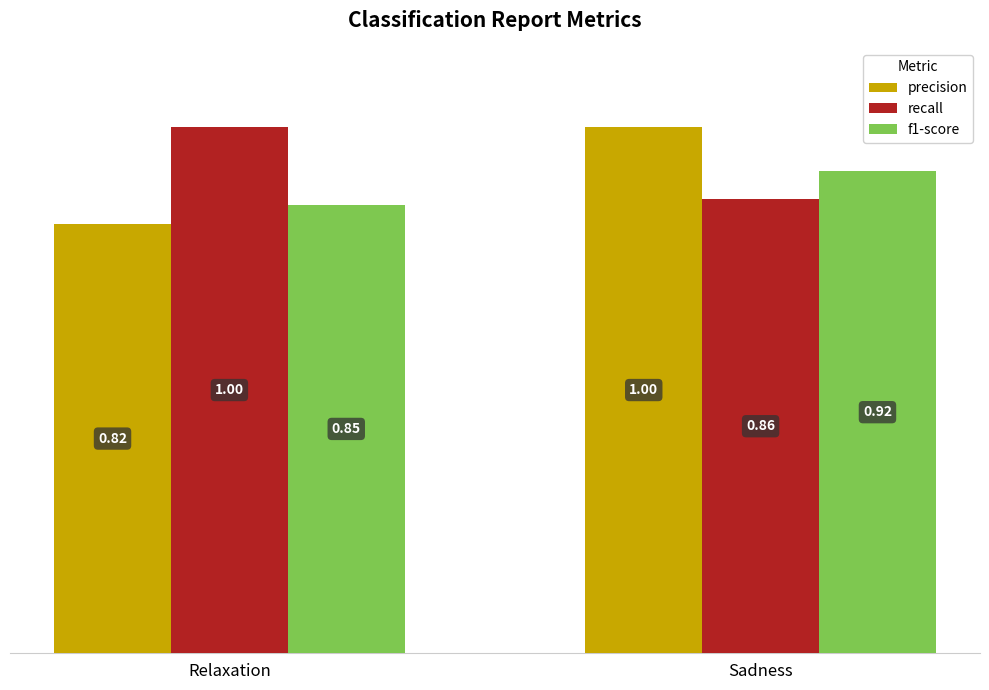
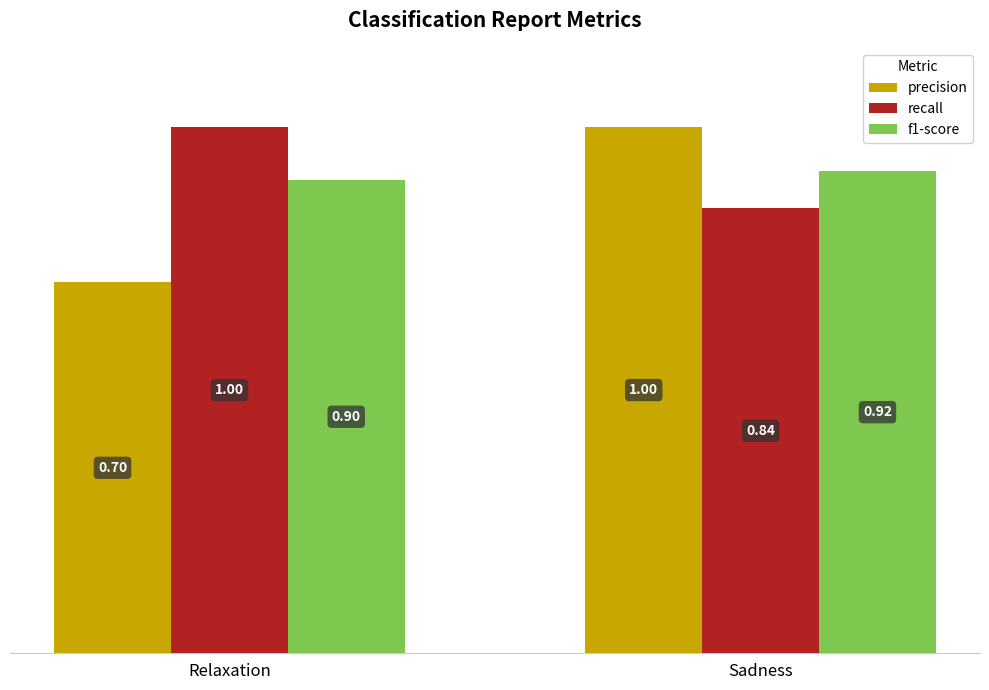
precision, Relaxation: 0.82 -> 0.70
f1-score, Relaxation: 0.85 -> 0.90
recall, Sadness: 0.86 -> 0.84
